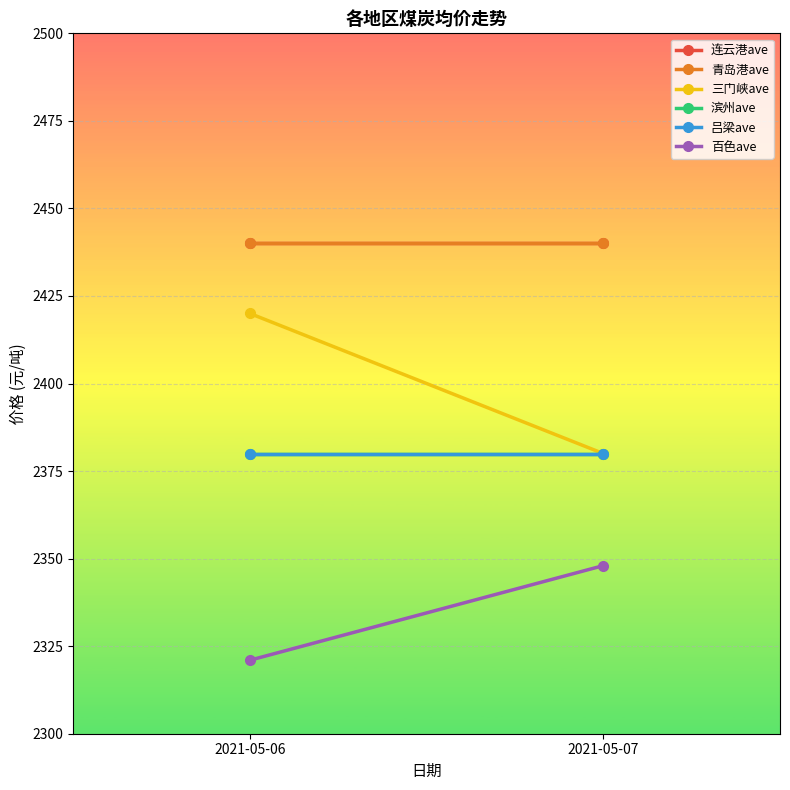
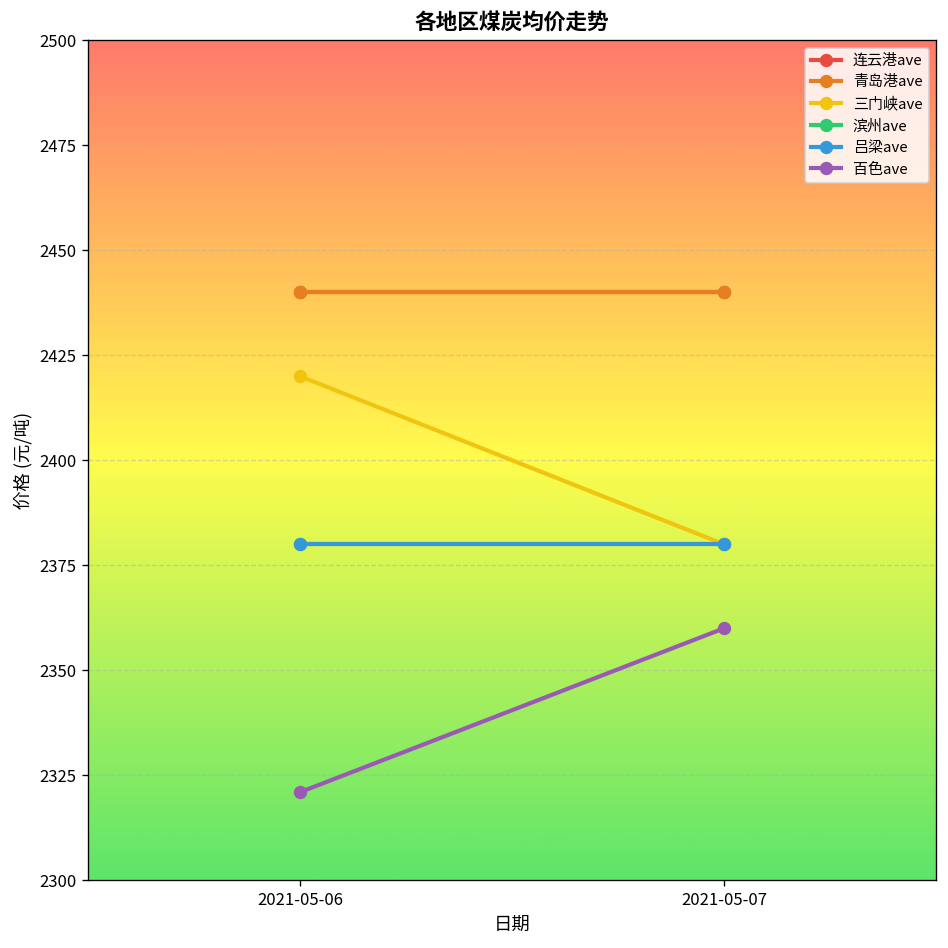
百色ave, 2021-05-07: 2348 -> 2360
